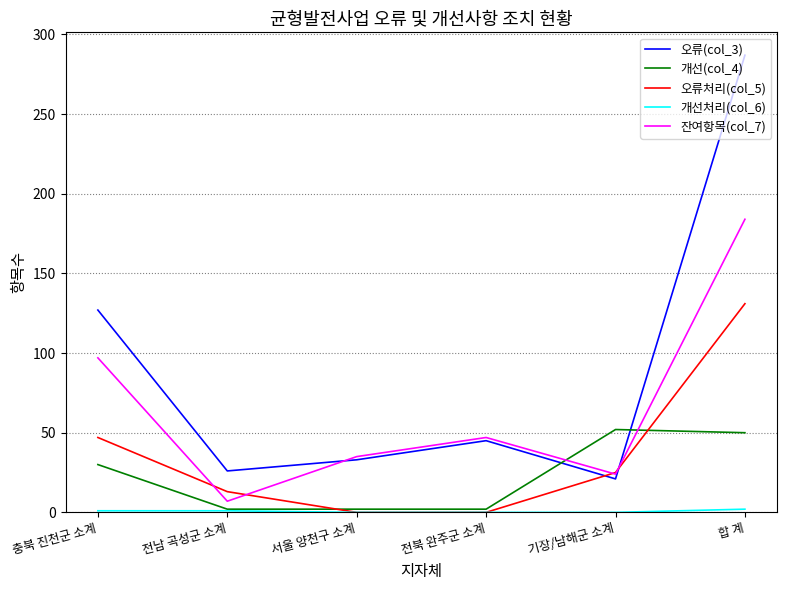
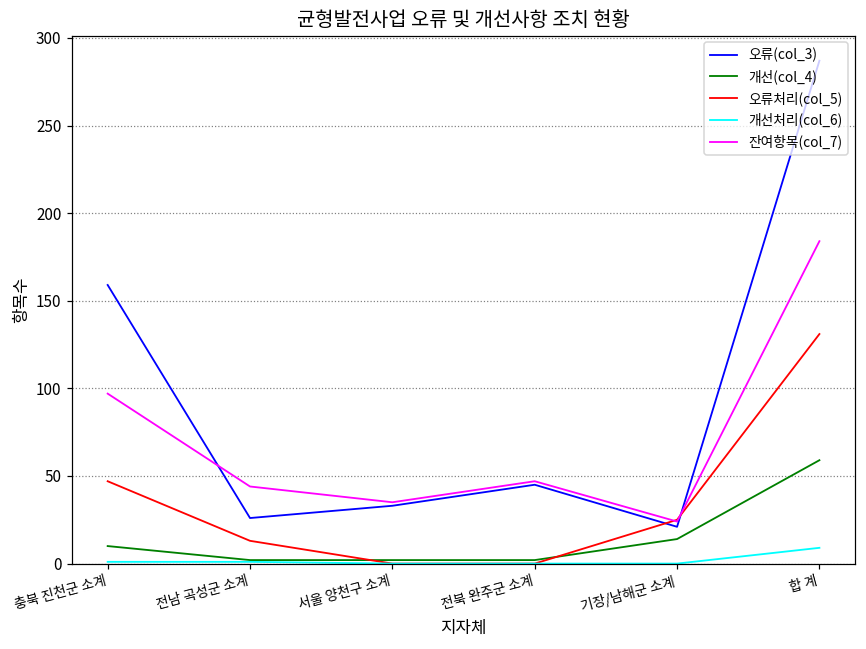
오류(col_3), 충북 진천군 소계: 127 -> 159
개선(col_4), 충북 진천군 소계: 30 -> 10
잔여항목(col_7), 전남 곡성군 소계: 7 -> 44
개선(col_4), 기장/남해군 소계: 52 -> 14
개선(col_4), 합 계: 50 -> 59
개선처리(col_6), 합 계: 2 -> 9
